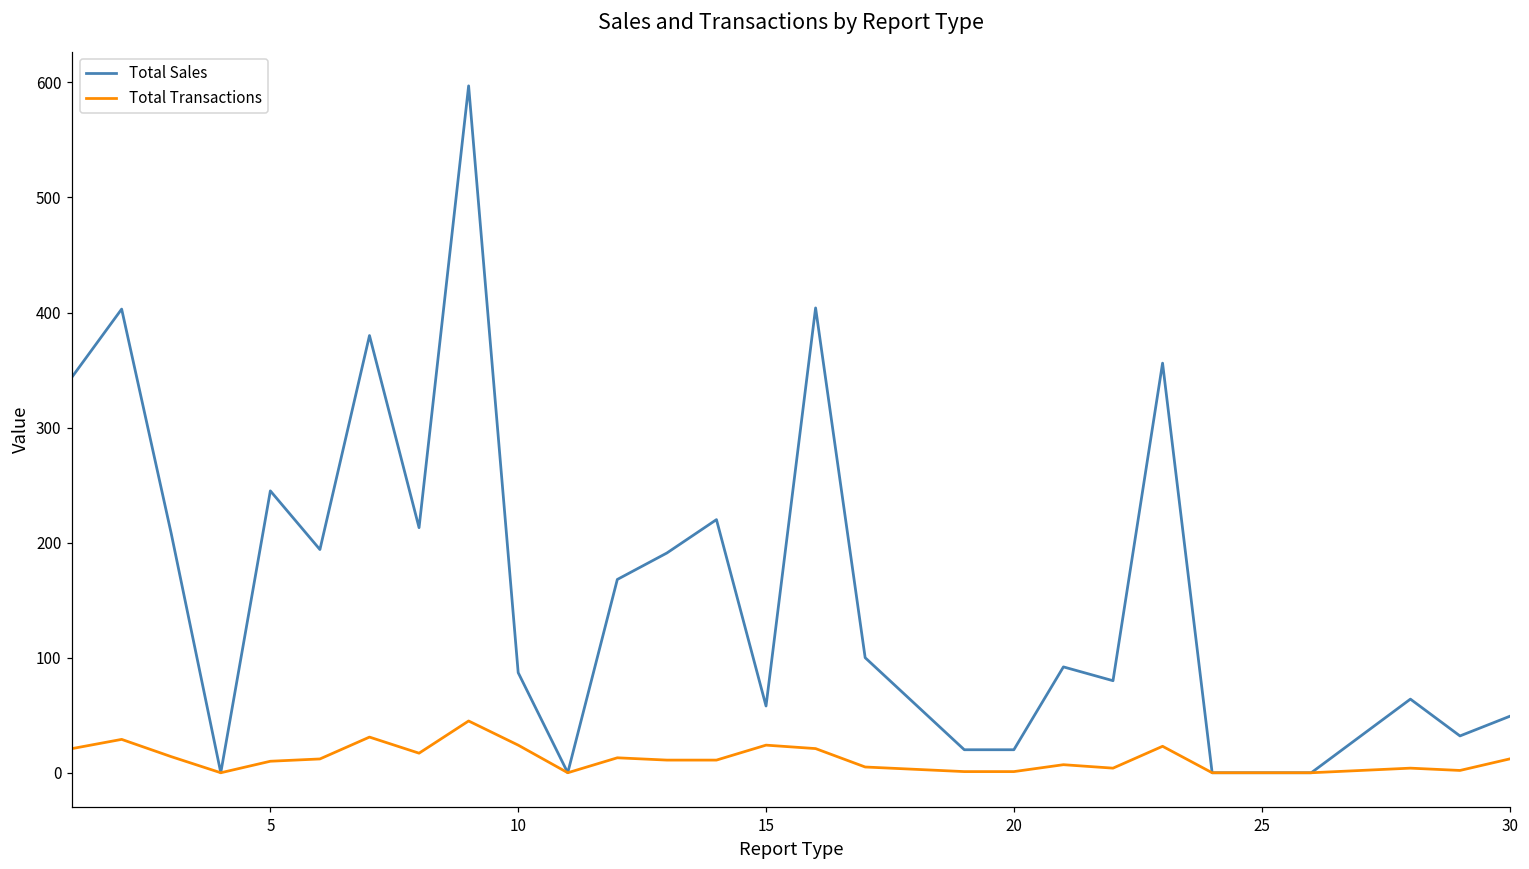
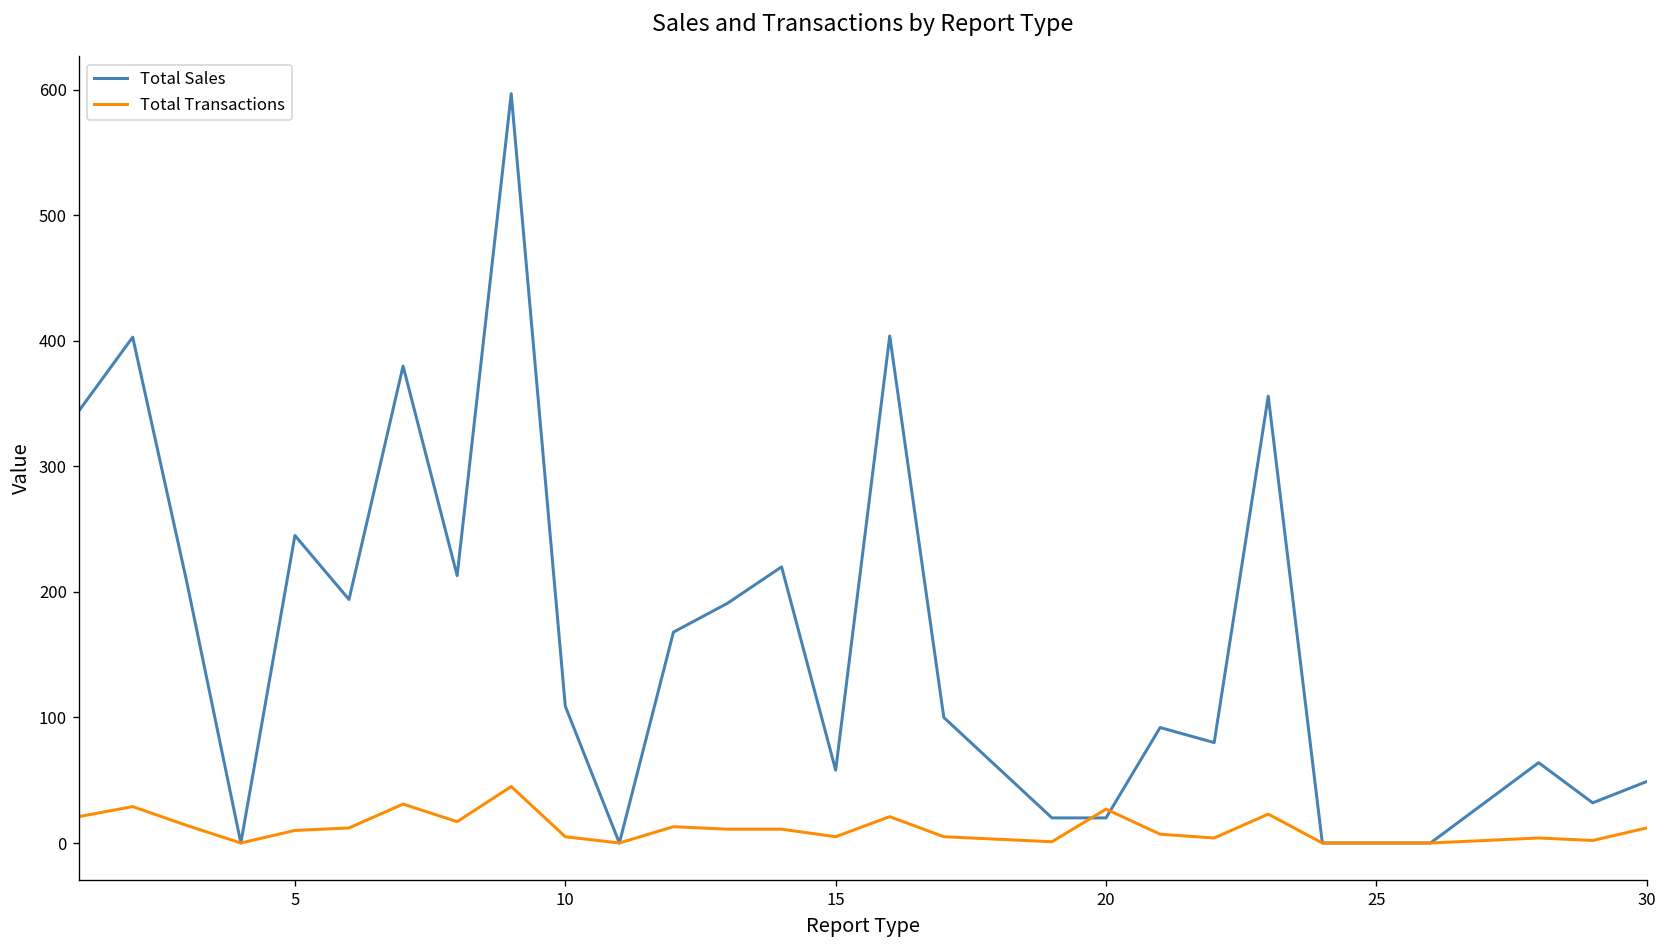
Total Sales, 10: 87 -> 109
Total Transactions, 10: 24 -> 5
Total Transactions, 15: 24 -> 5
Total Transactions, 20: 1 -> 27
